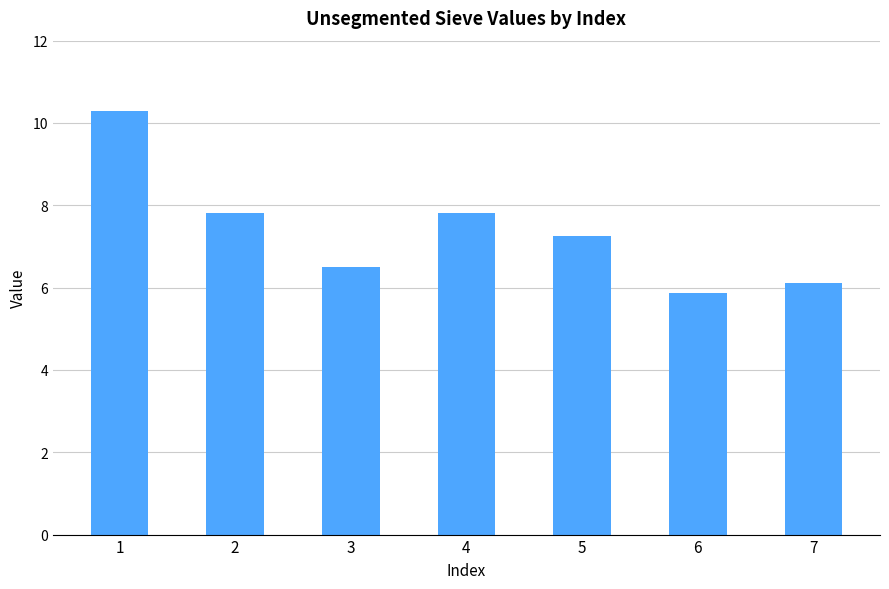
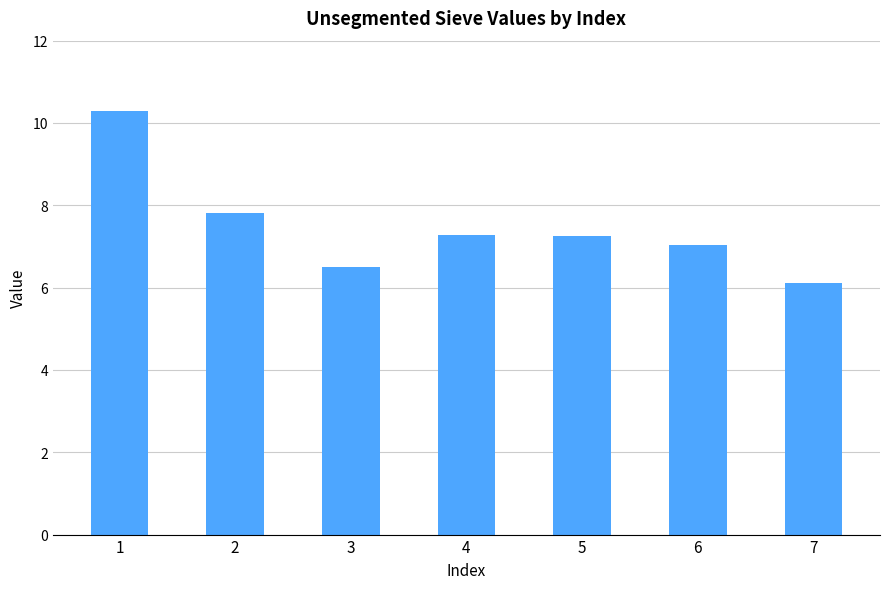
4: 7.8 -> 7.3
6: 5.9 -> 7.0
